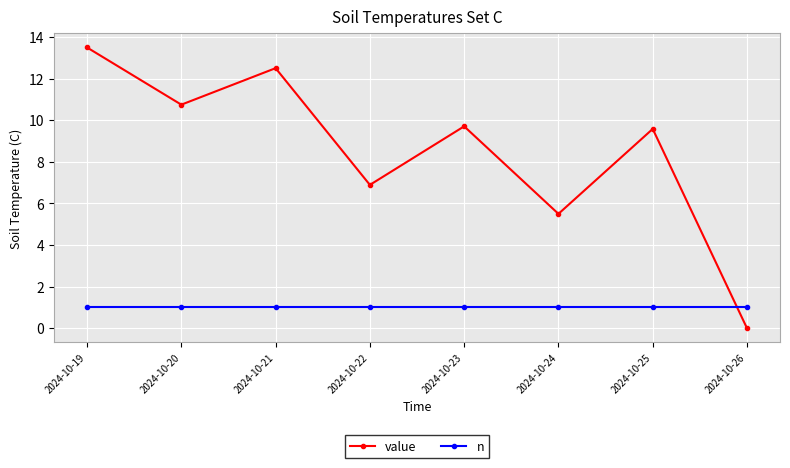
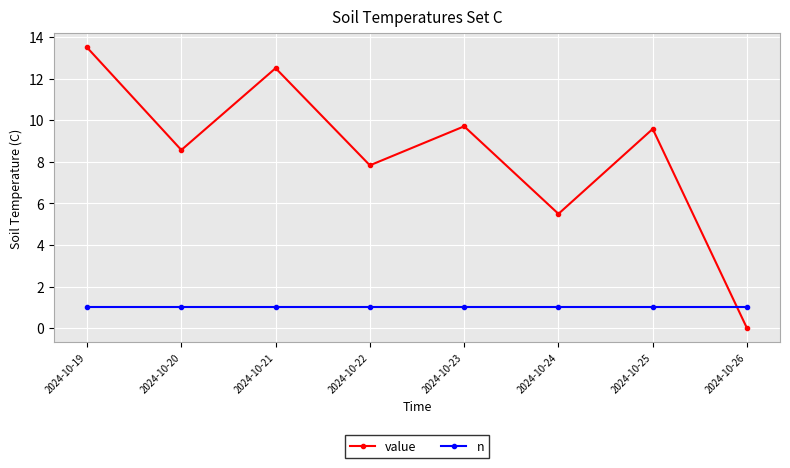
value, 2024-10-20: 10.8 -> 8.6
value, 2024-10-22: 6.9 -> 7.8
